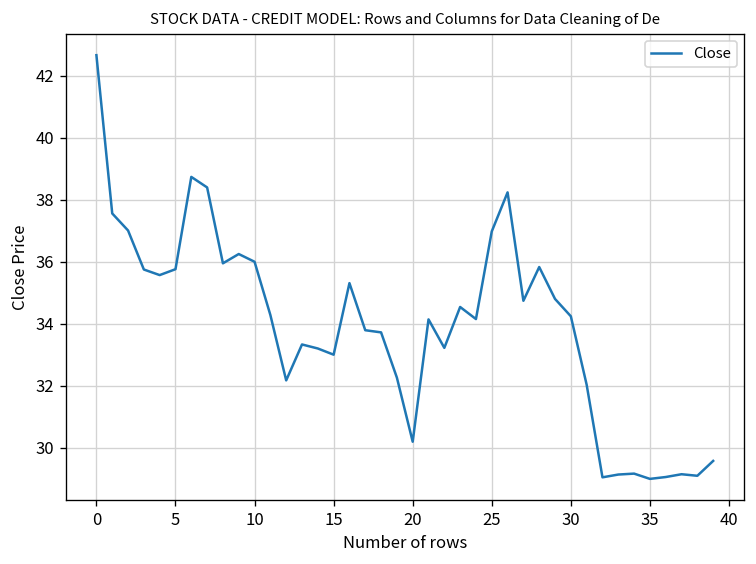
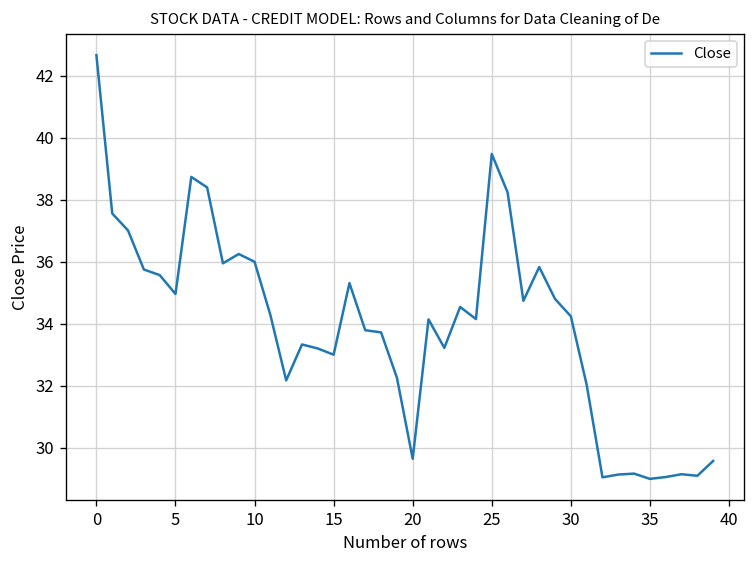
5: 35.8 -> 35.0
20: 30.2 -> 29.6
25: 37.0 -> 39.5
